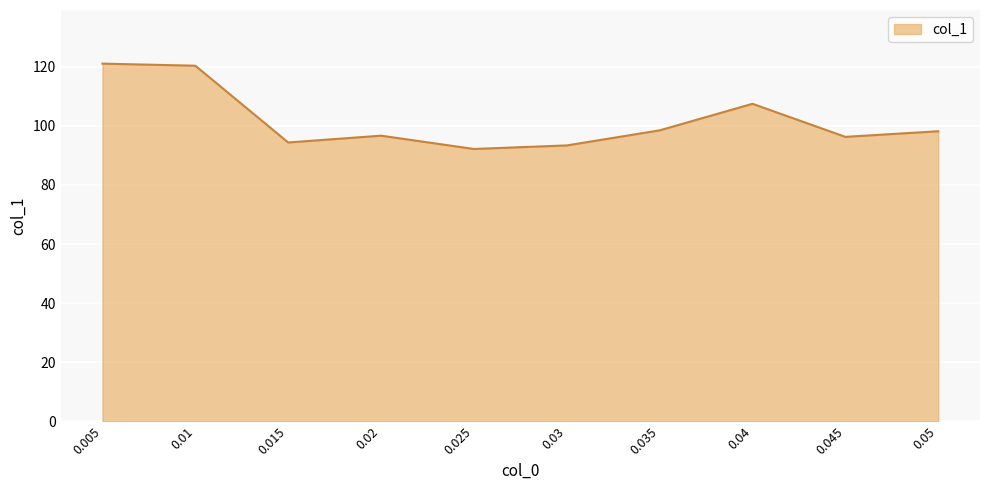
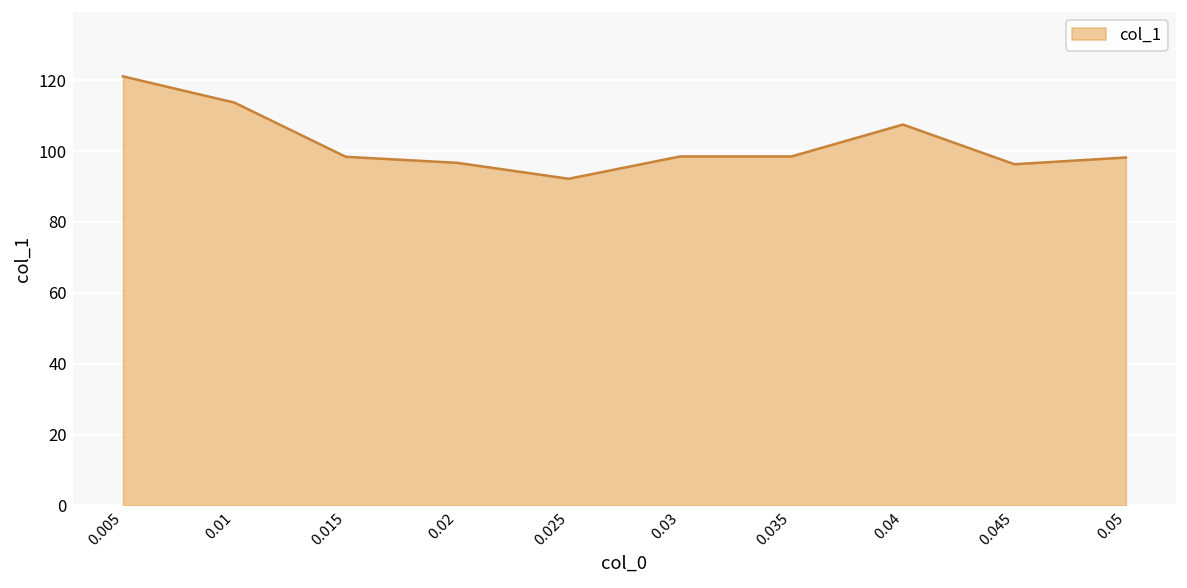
0.01: 120 -> 114
0.015: 94 -> 98
0.03: 93 -> 99
